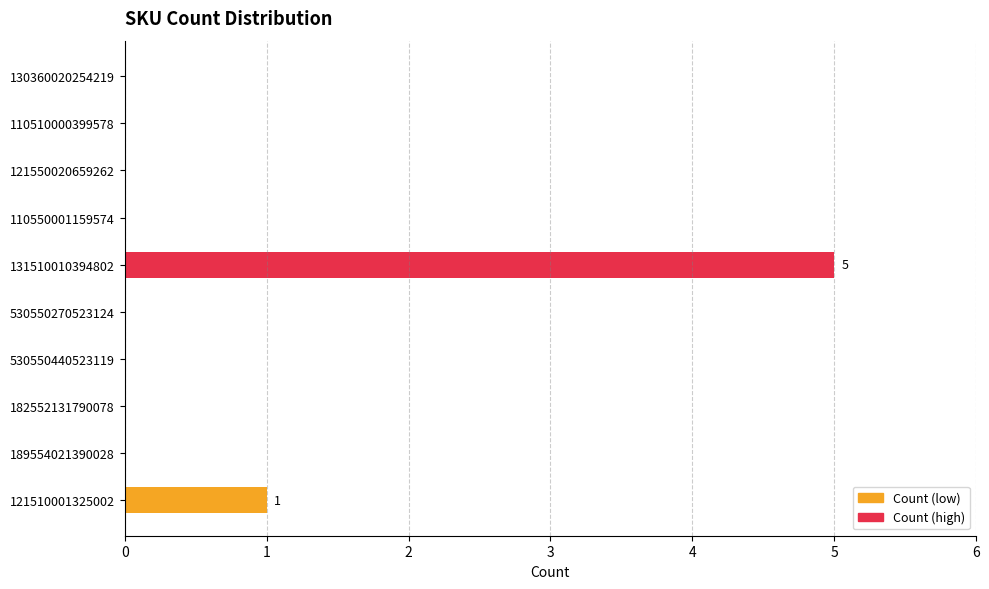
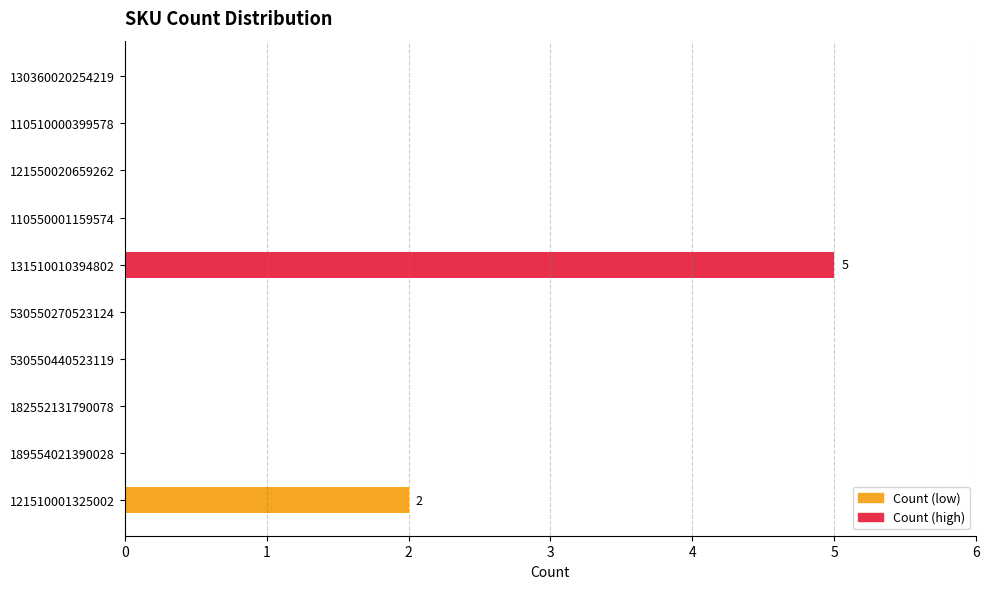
121510001325002: 1 -> 2
